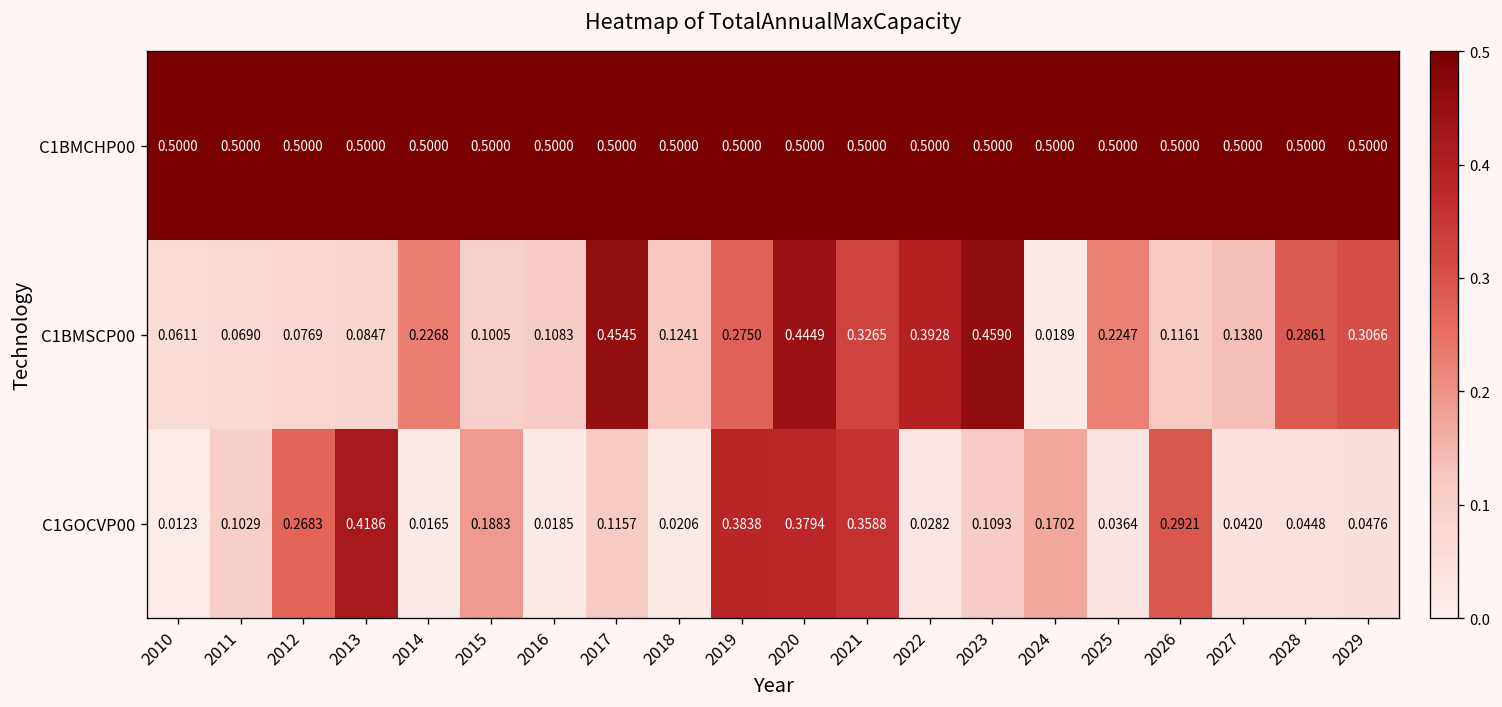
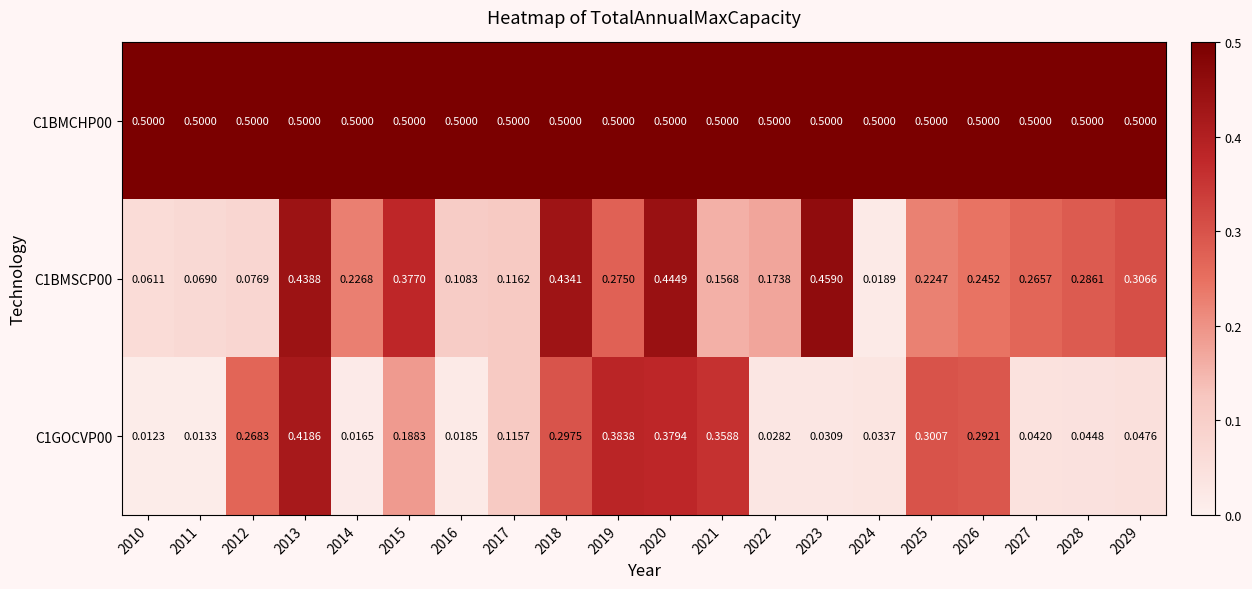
C1BMSCP00, 2013: 0.0847 -> 0.4388
C1BMSCP00, 2015: 0.1005 -> 0.3770
C1BMSCP00, 2017: 0.4545 -> 0.1162
C1BMSCP00, 2018: 0.1241 -> 0.4341
C1BMSCP00, 2021: 0.3265 -> 0.1568
C1BMSCP00, 2022: 0.3928 -> 0.1738
C1BMSCP00, 2026: 0.1161 -> 0.2452
C1BMSCP00, 2027: 0.1380 -> 0.2657
C1GOCVP00, 2011: 0.1029 -> 0.0133
C1GOCVP00, 2018: 0.0206 -> 0.2975
C1GOCVP00, 2023: 0.1093 -> 0.0309
C1GOCVP00, 2024: 0.1702 -> 0.0337
C1GOCVP00, 2025: 0.0364 -> 0.3007
